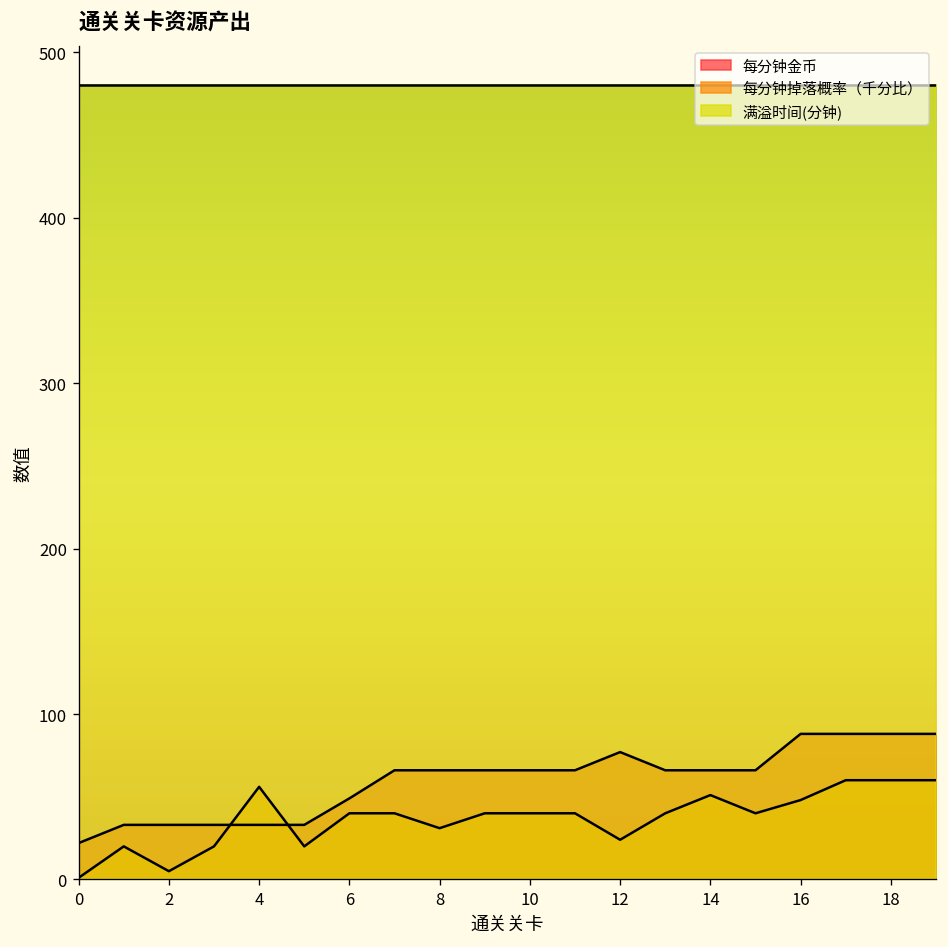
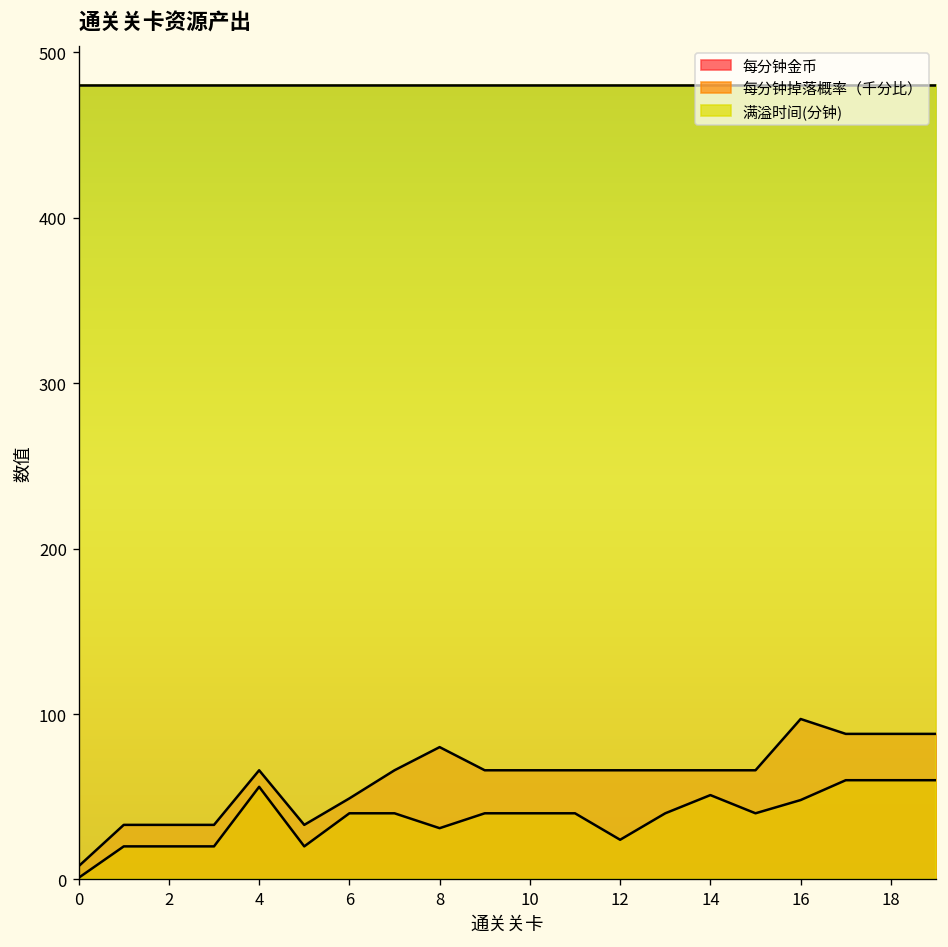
每分钟金币, 0: 22 -> 8
每分钟掉落概率（千分比）, 2: 5 -> 20
每分钟金币, 4: 33 -> 66
每分钟金币, 8: 66 -> 80
每分钟金币, 12: 77 -> 66
每分钟金币, 16: 88 -> 97
